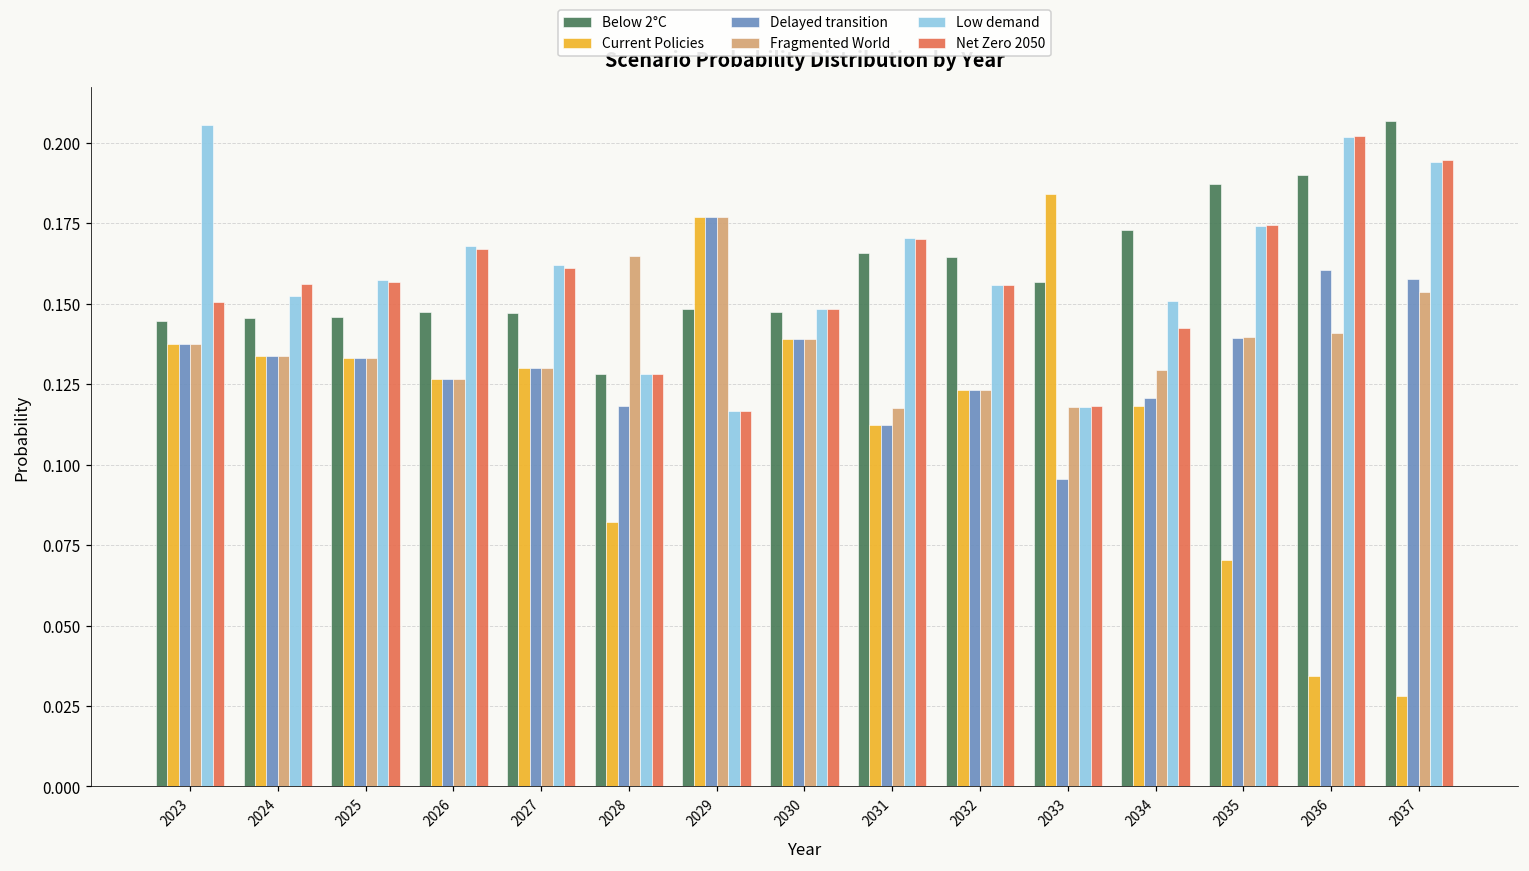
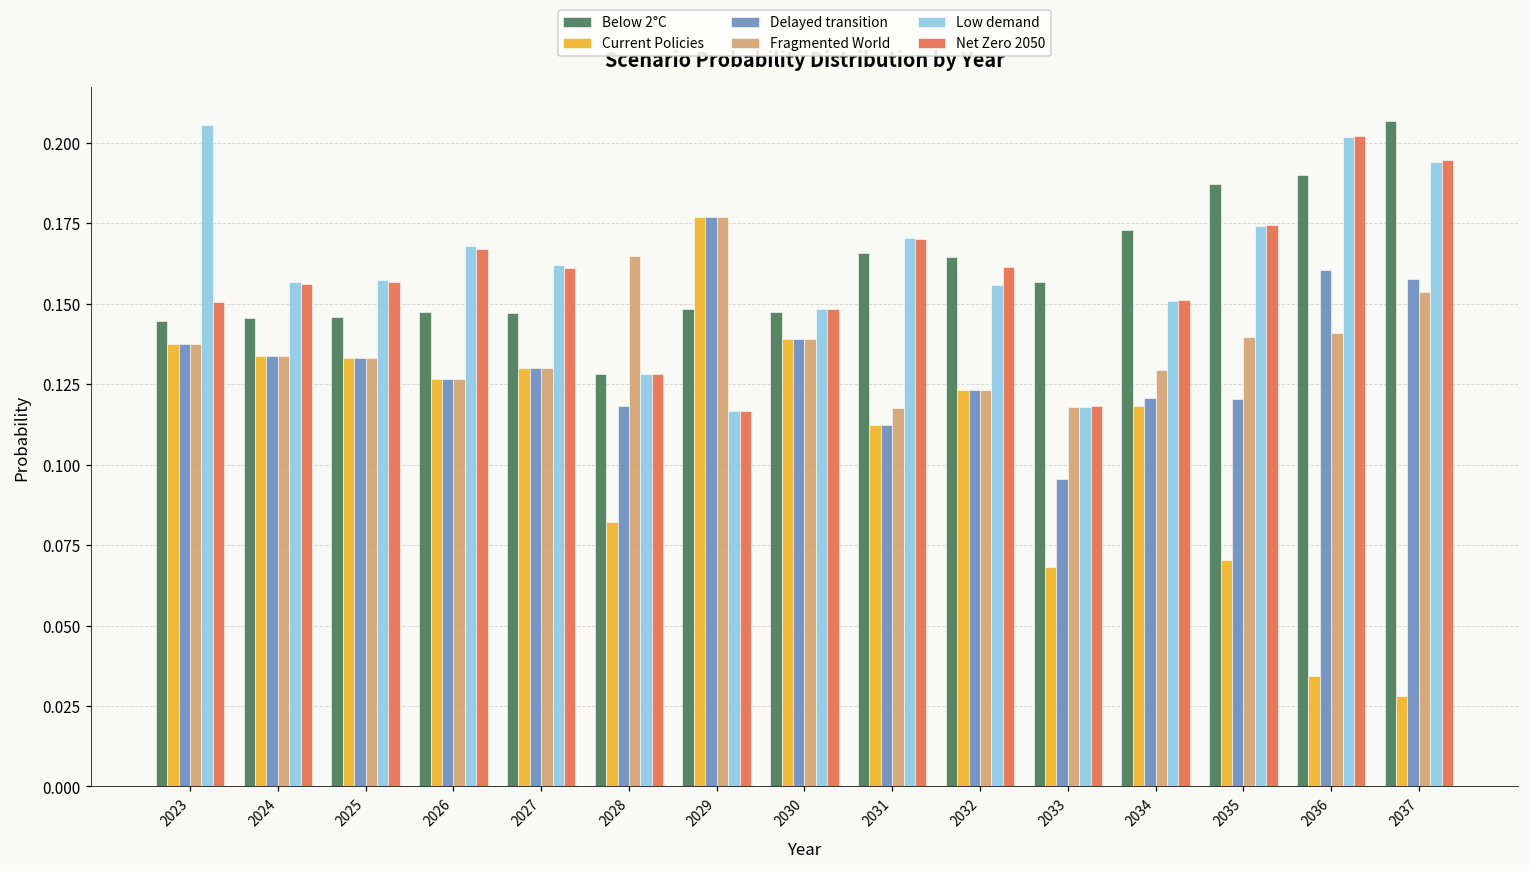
Low demand, 2024: 0.152 -> 0.157
Net Zero 2050, 2032: 0.156 -> 0.161
Current Policies, 2033: 0.184 -> 0.068
Net Zero 2050, 2034: 0.143 -> 0.151
Delayed transition, 2035: 0.139 -> 0.120
